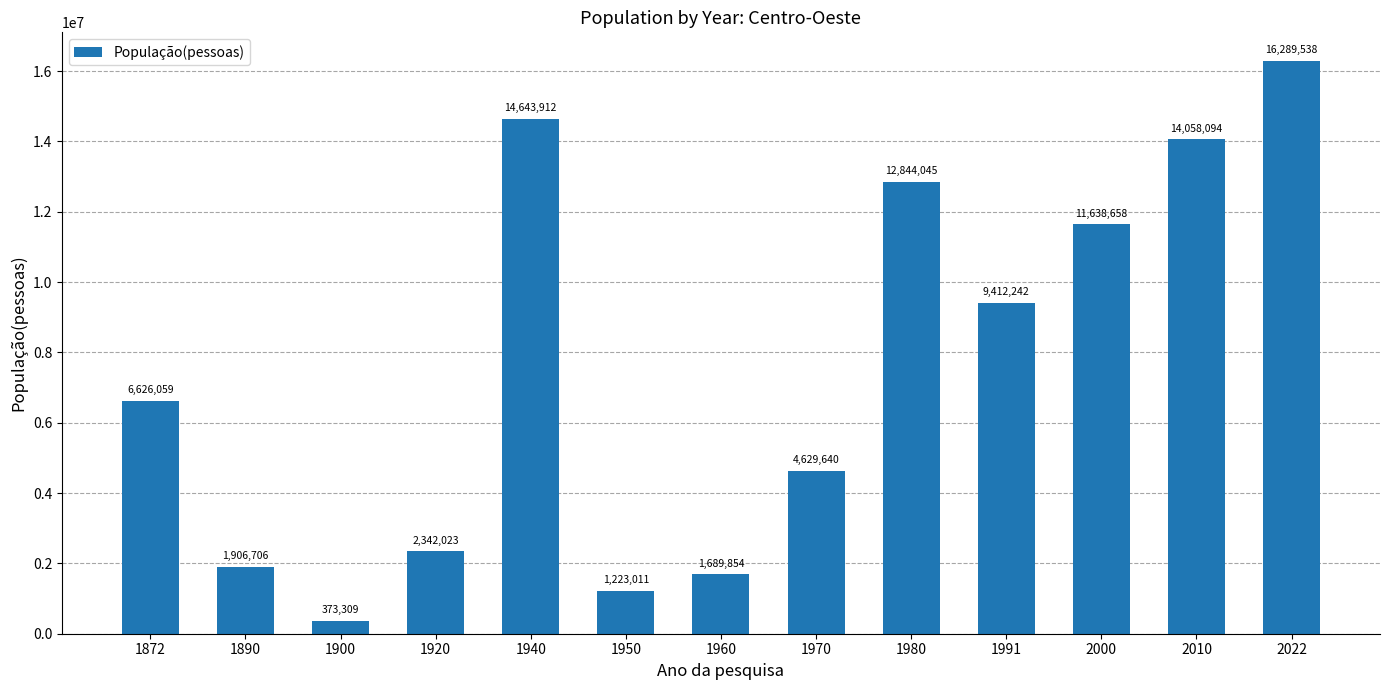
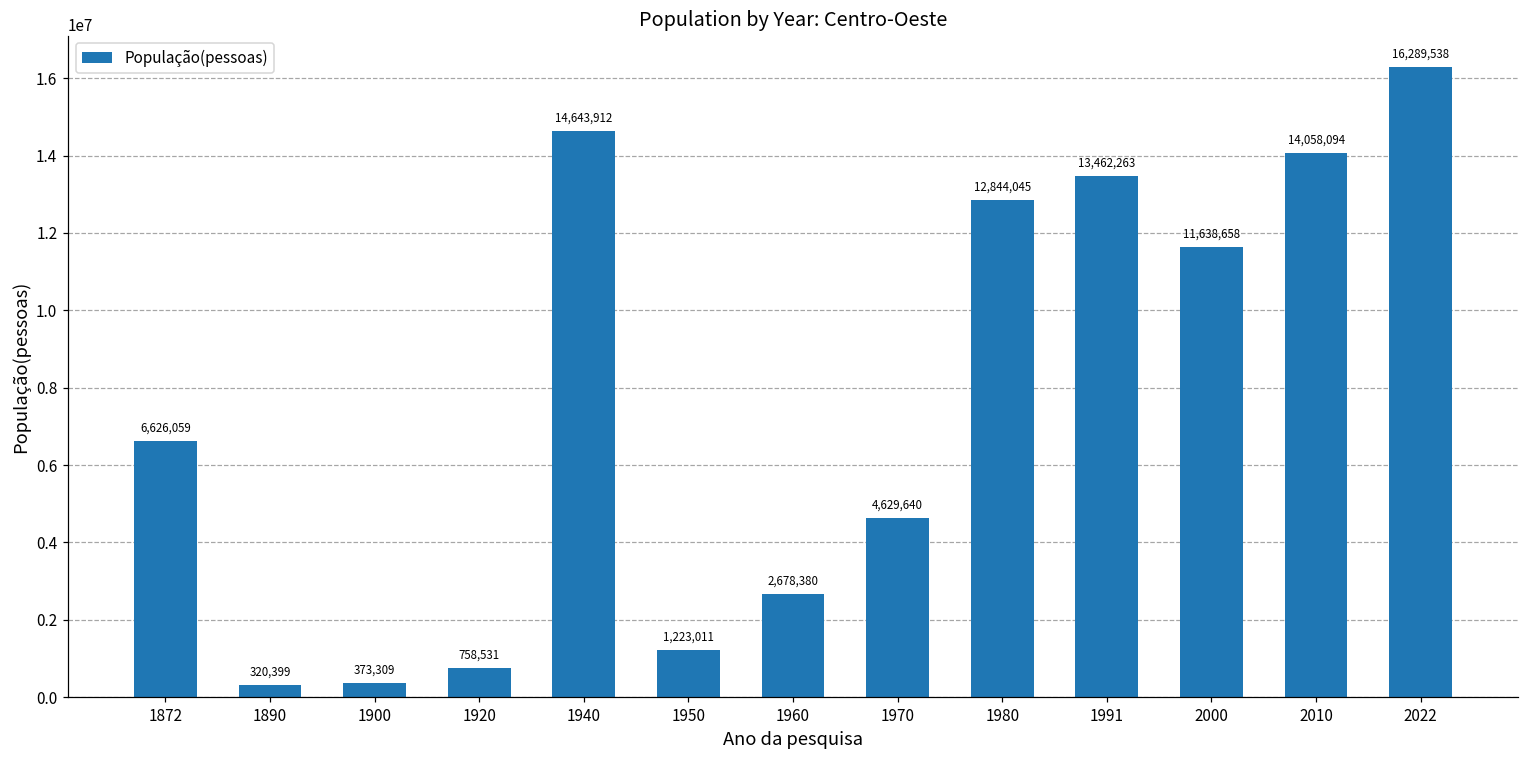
1890: 1,906,706 -> 320,399
1920: 2,342,023 -> 758,531
1960: 1,689,854 -> 2,678,380
1991: 9,412,242 -> 13,462,263
